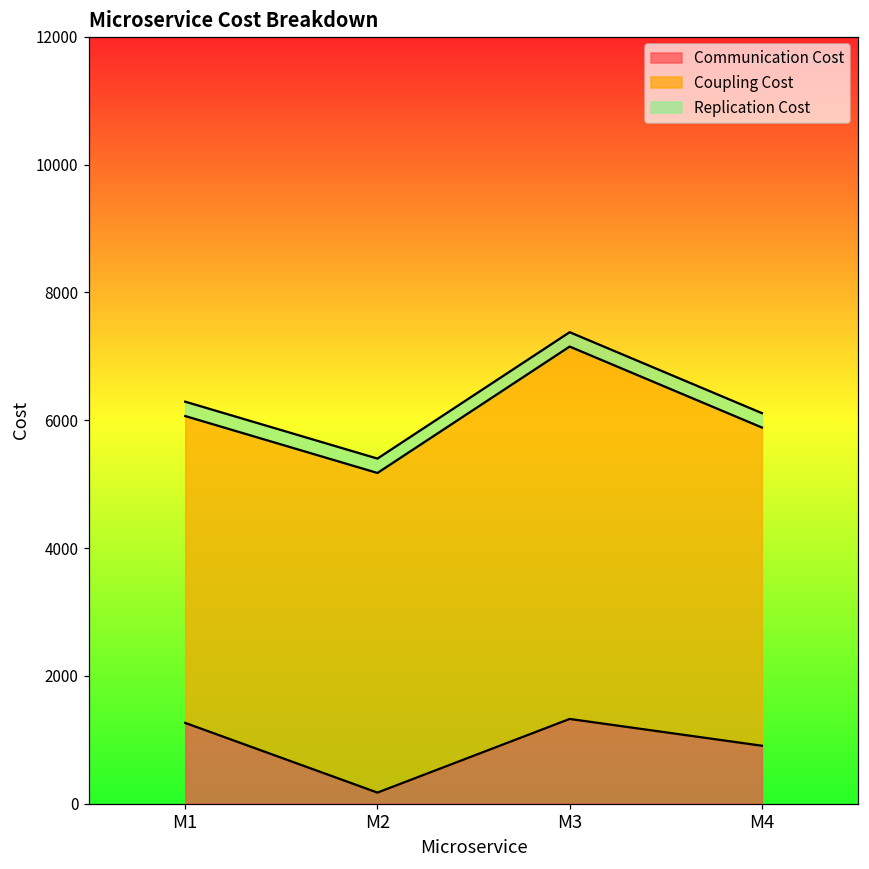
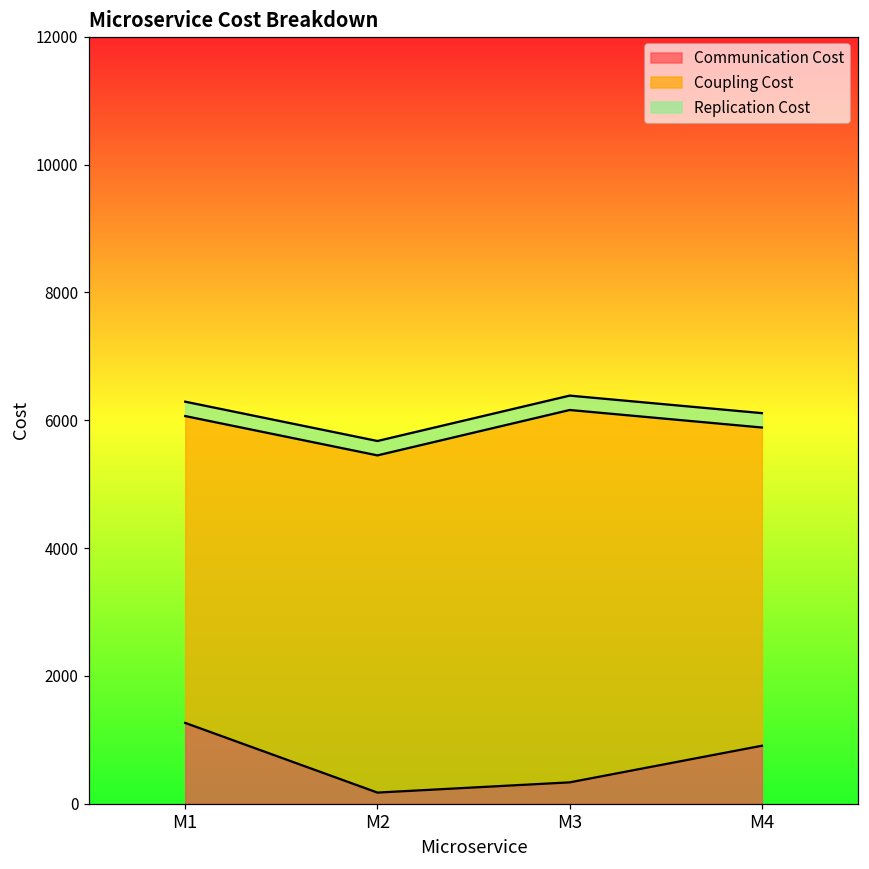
Coupling Cost, M2: 5000 -> 5300
Communication Cost, M3: 1300 -> 300
